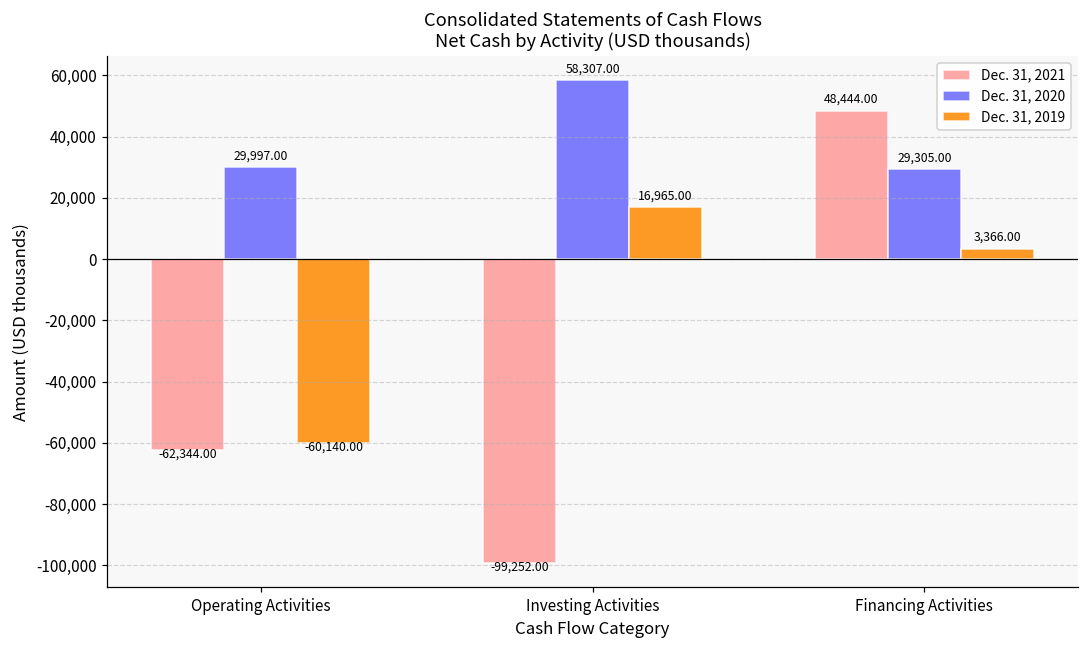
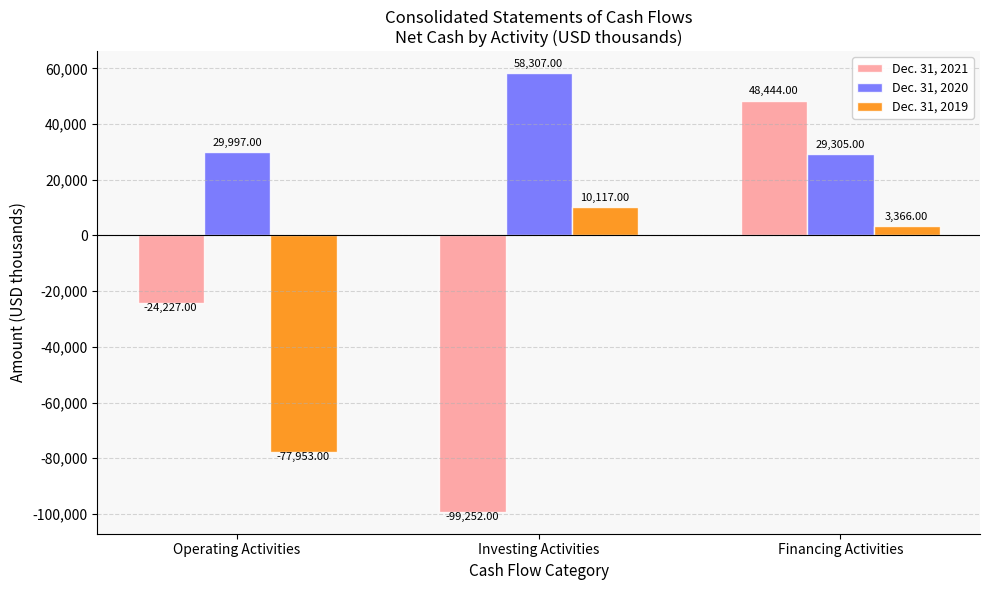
Dec. 31, 2021, Operating Activities: -62,344.00 -> -24,227.00
Dec. 31, 2019, Operating Activities: -60,140.00 -> -77,953.00
Dec. 31, 2019, Investing Activities: 16,965.00 -> 10,117.00
